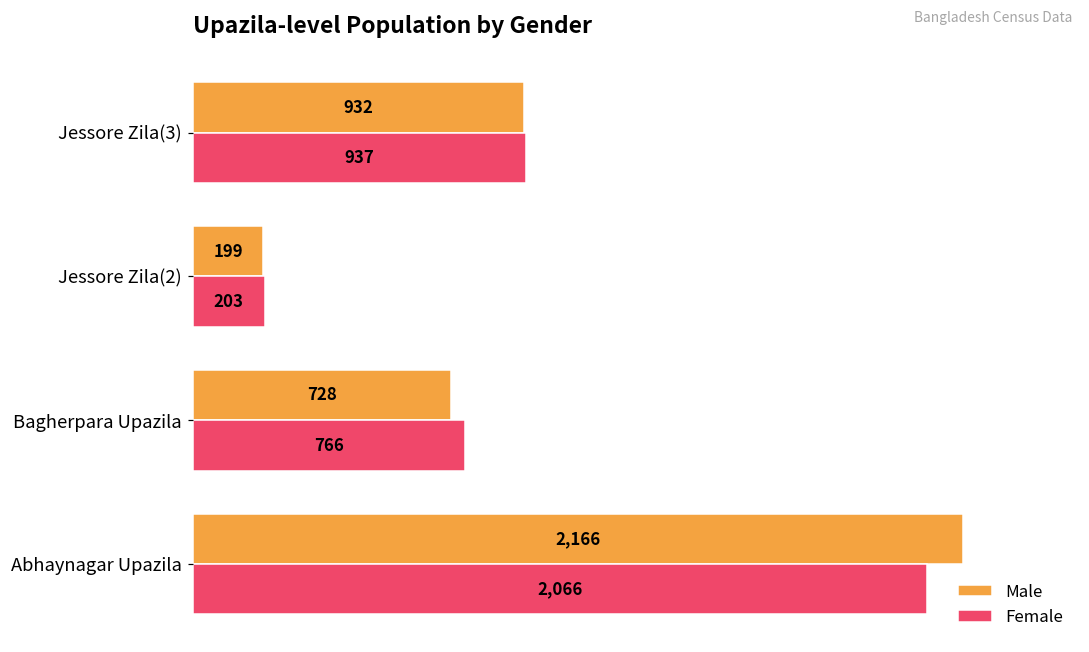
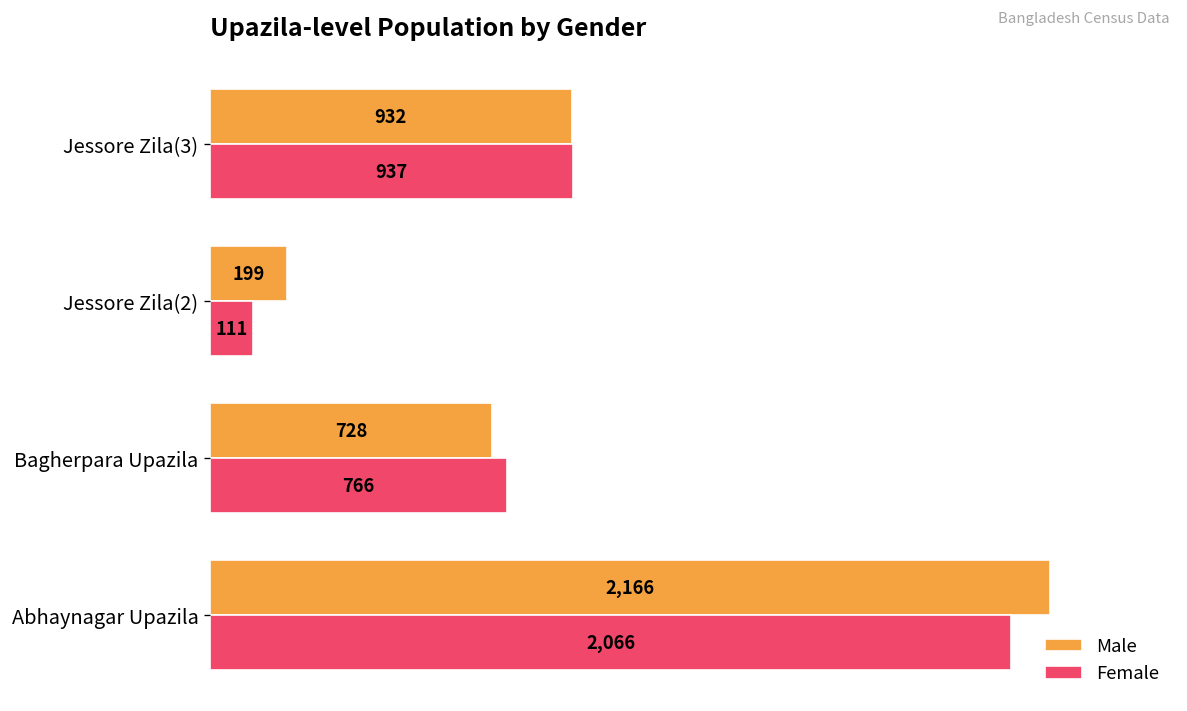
Female, Jessore Zila(2): 203 -> 111
